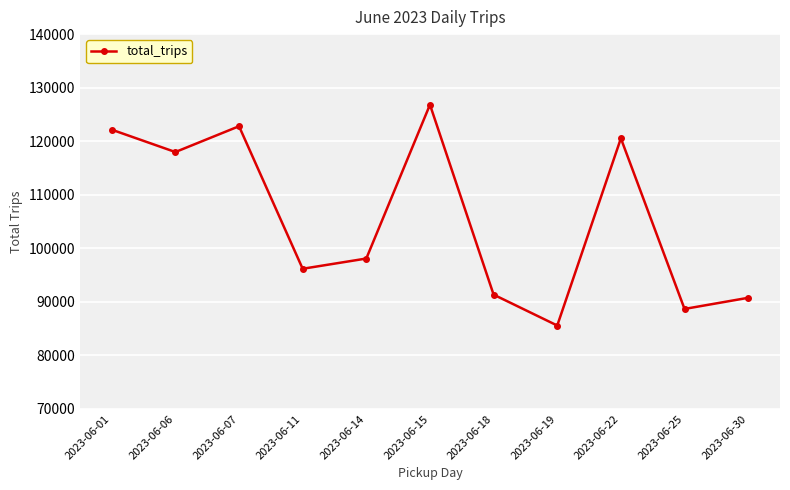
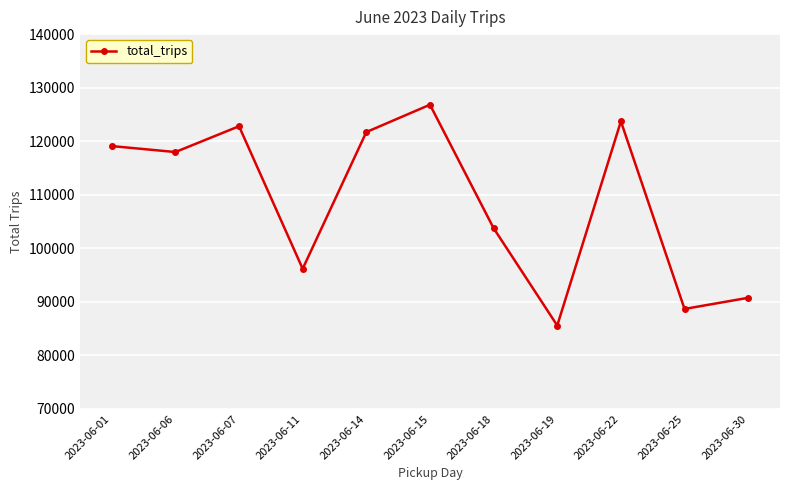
2023-06-01: 122000 -> 119000
2023-06-14: 98000 -> 122000
2023-06-18: 91000 -> 104000
2023-06-22: 121000 -> 124000
